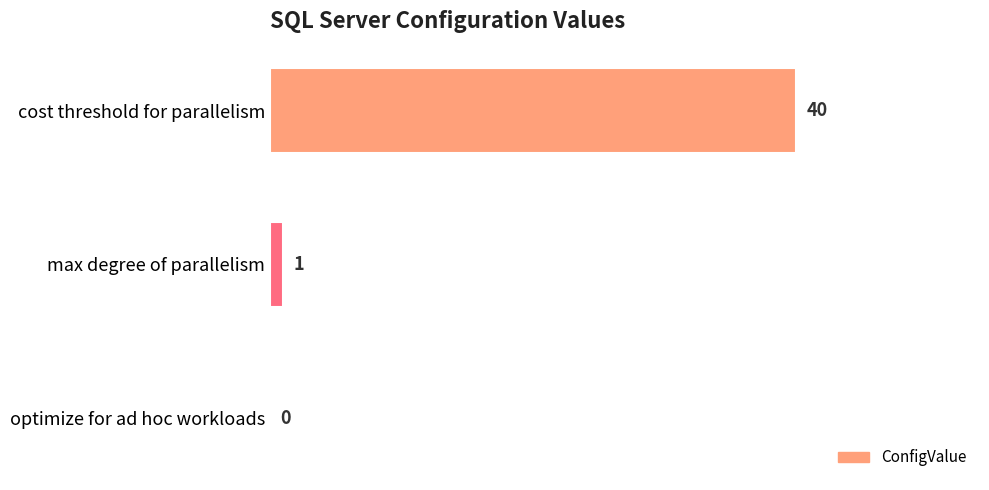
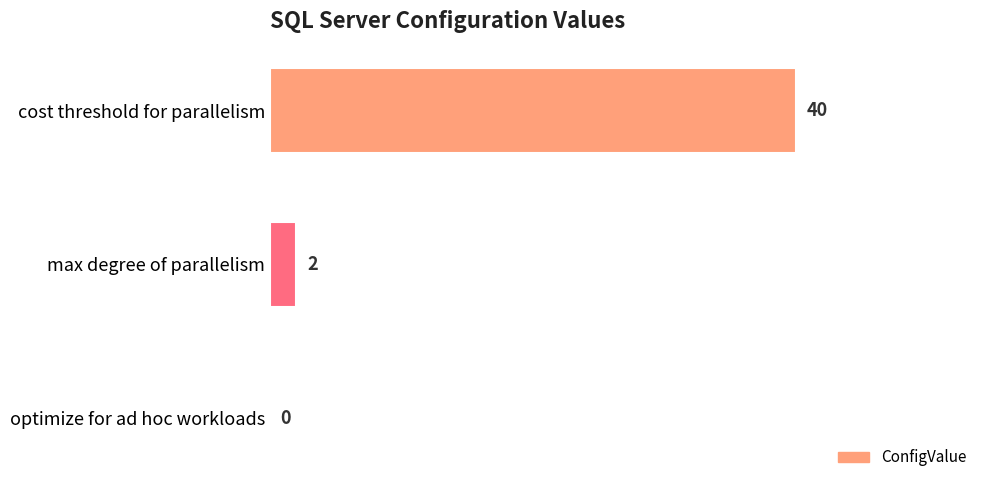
max degree of parallelism: 1 -> 2
